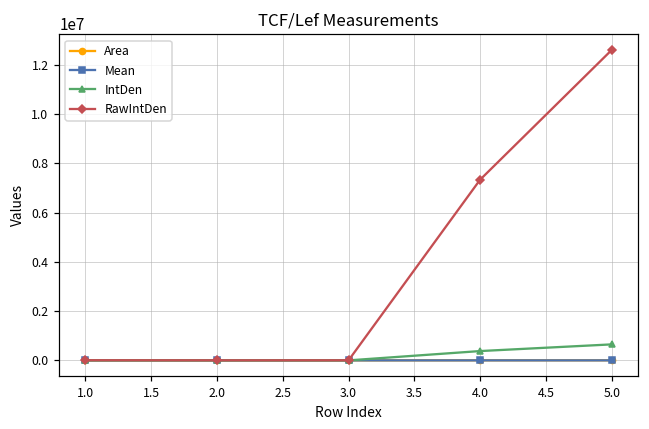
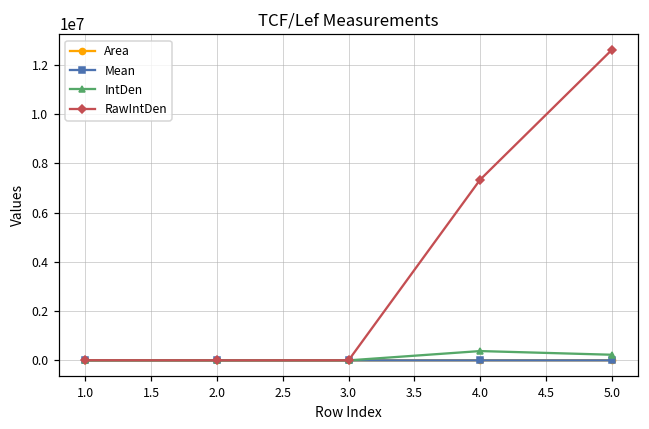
IntDen, 5.0: 600000 -> 200000
